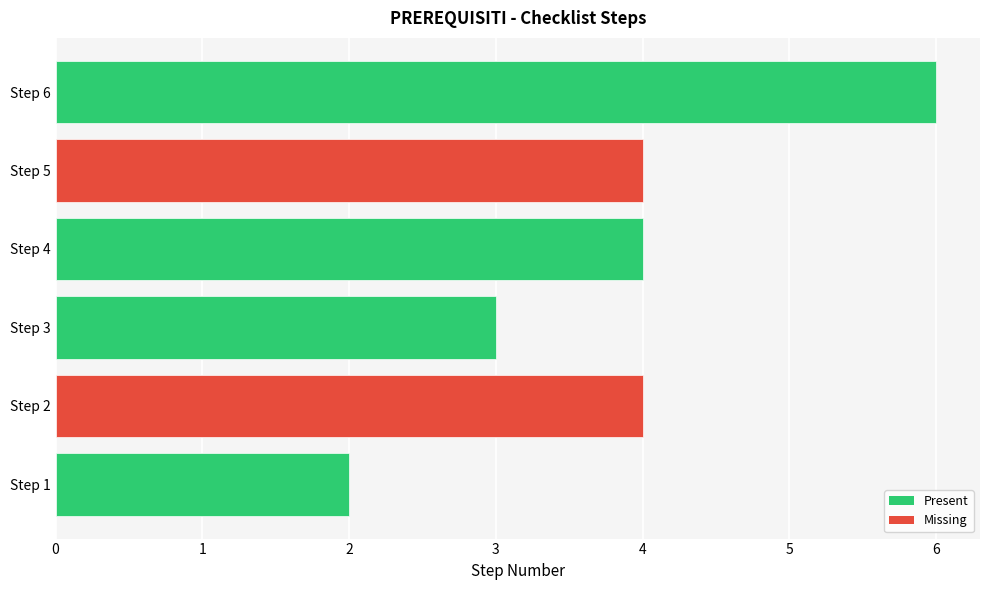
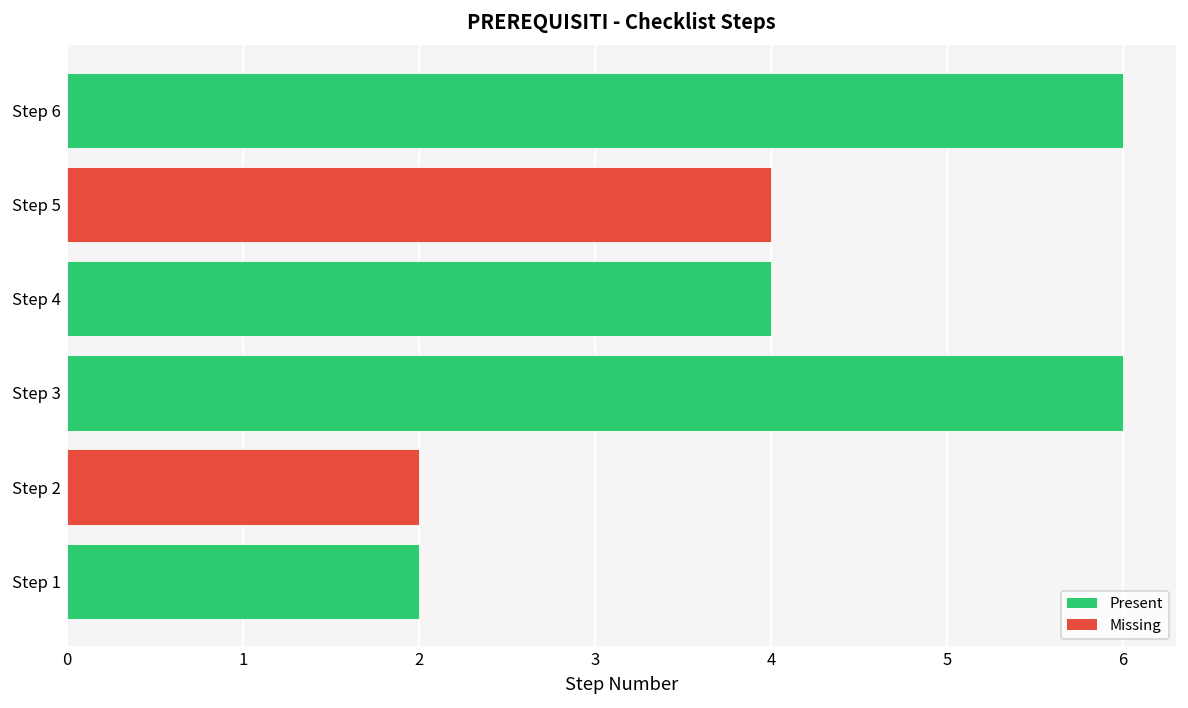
Step 3: 3 -> 6
Step 2: 4 -> 2
